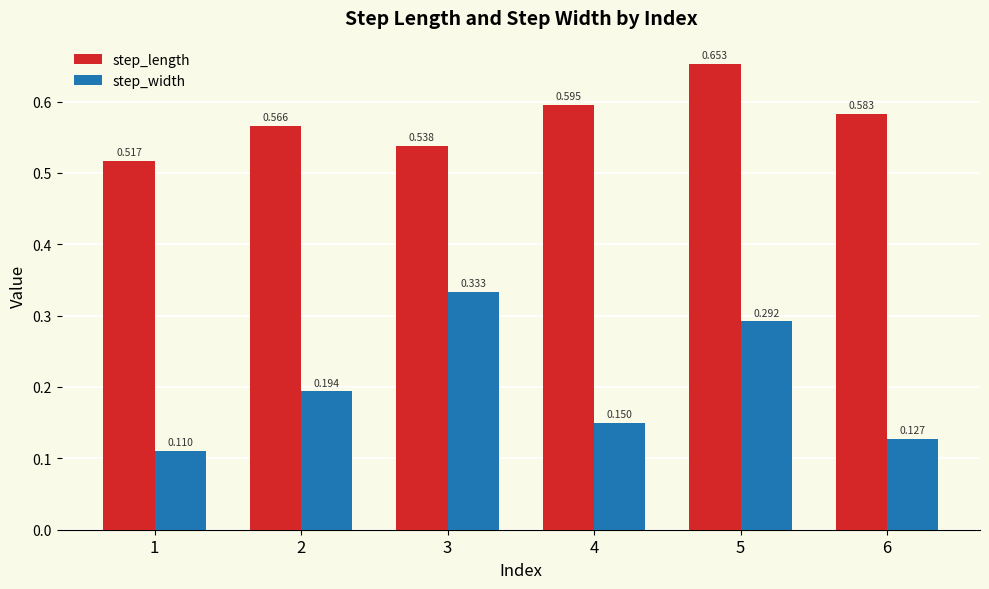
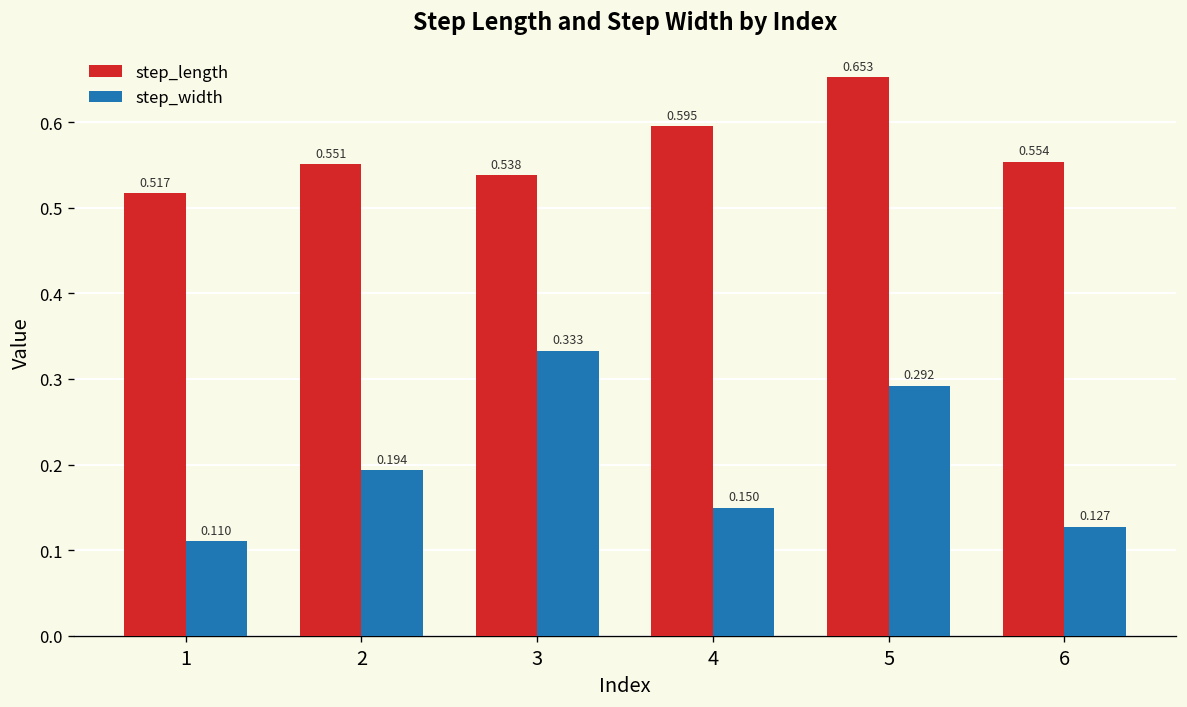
step_length, 2: 0.566 -> 0.551
step_length, 6: 0.583 -> 0.554
